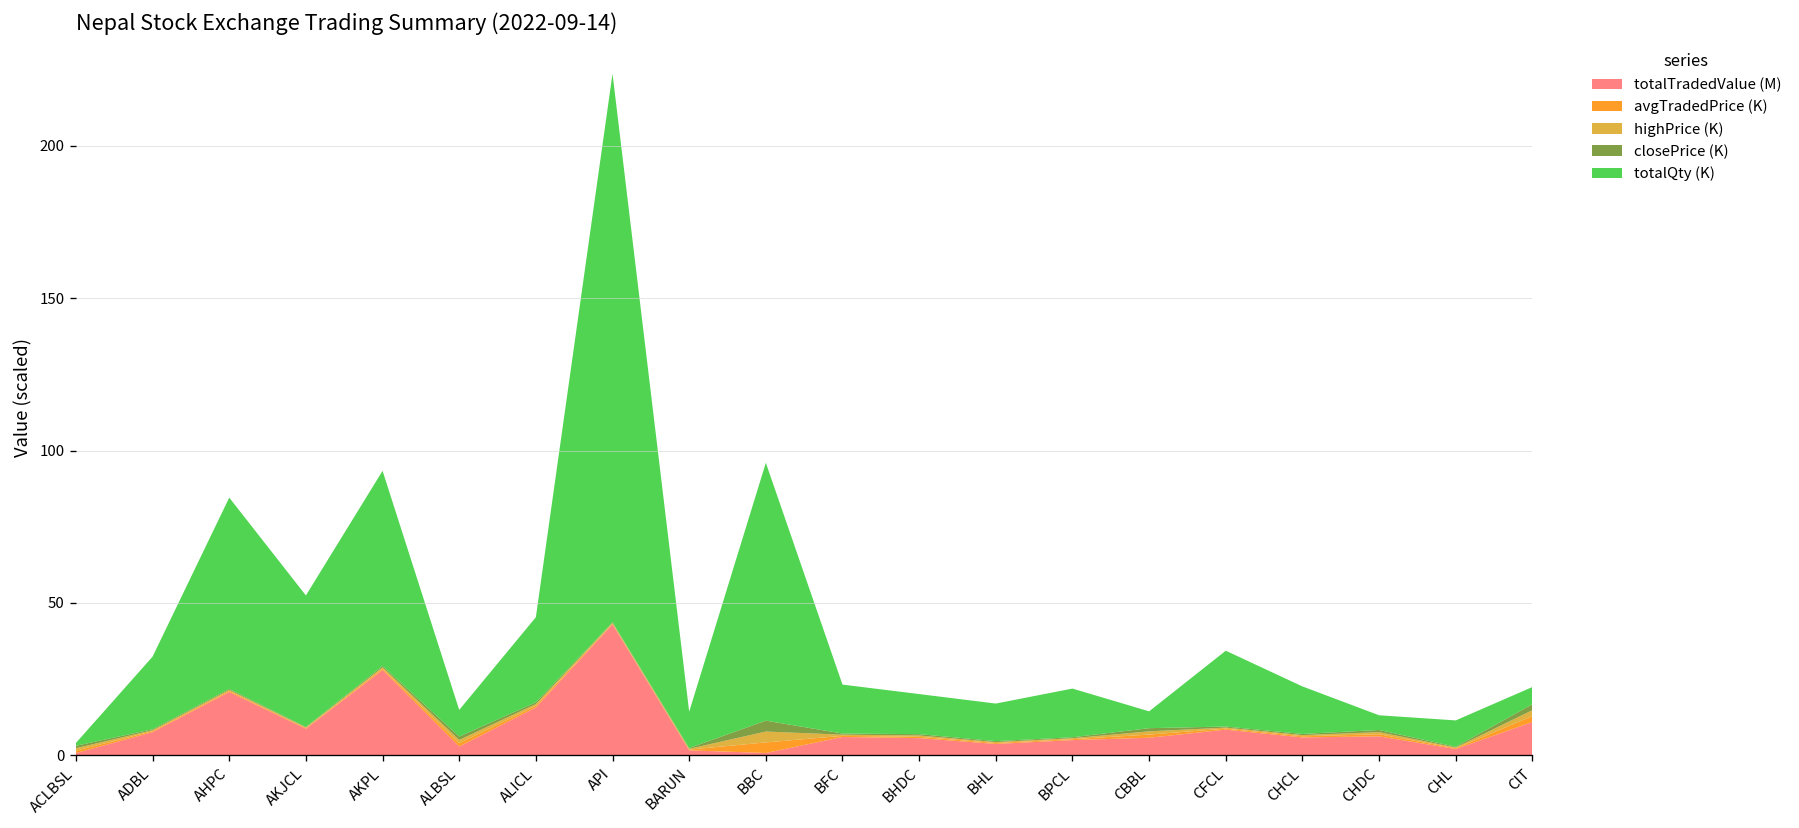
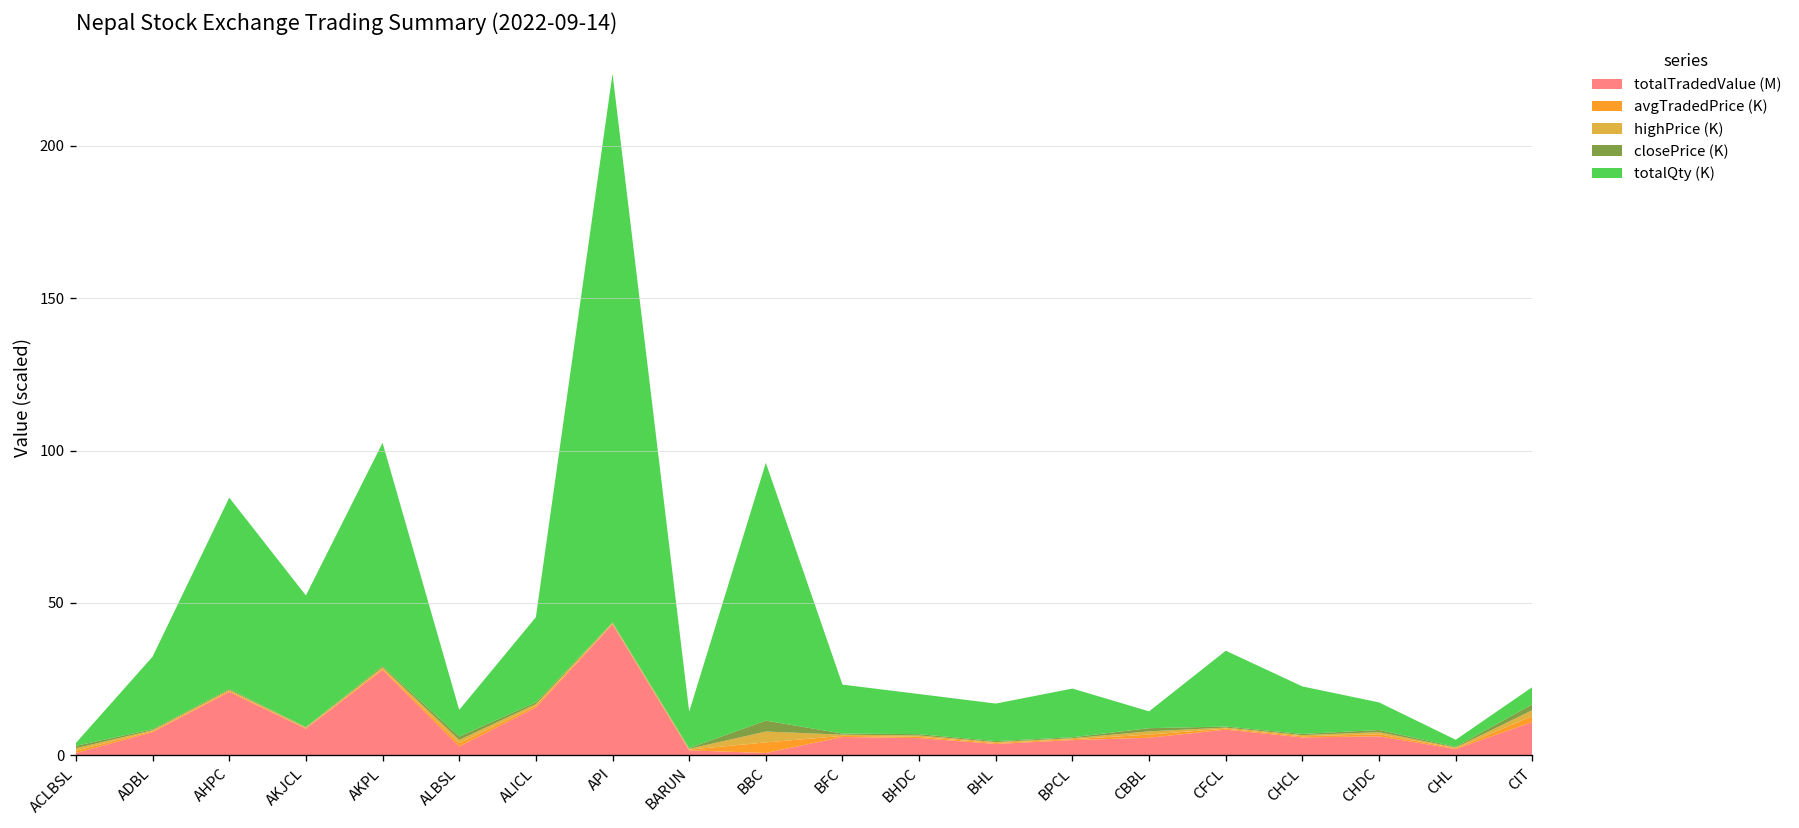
totalQty (K), AKPL: 64 -> 73
totalQty (K), CHDC: 5 -> 9
totalQty (K), CHL: 9 -> 2
